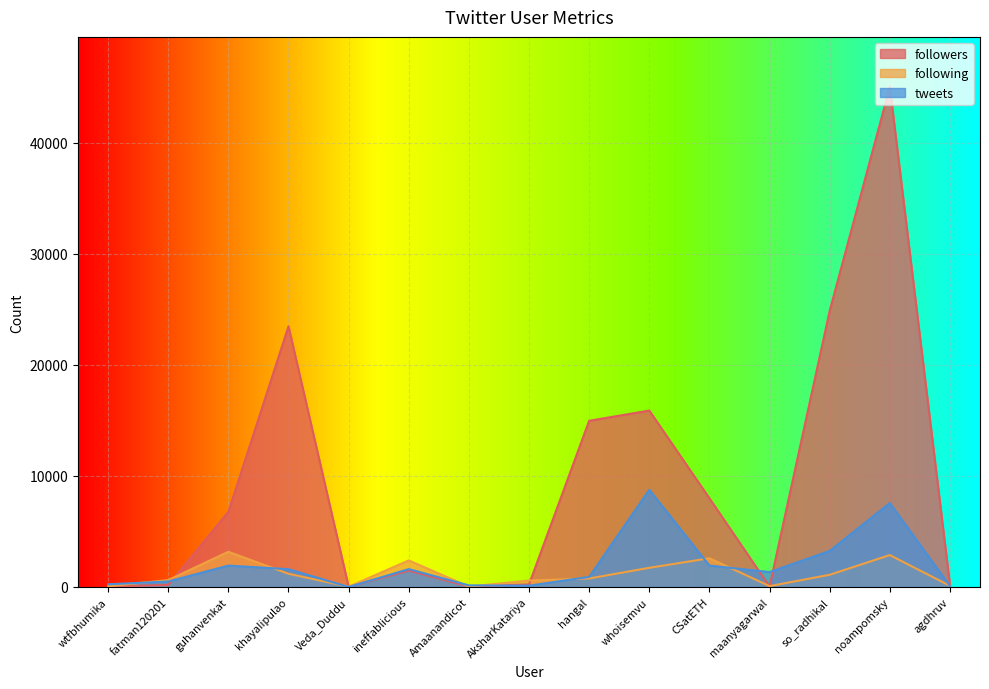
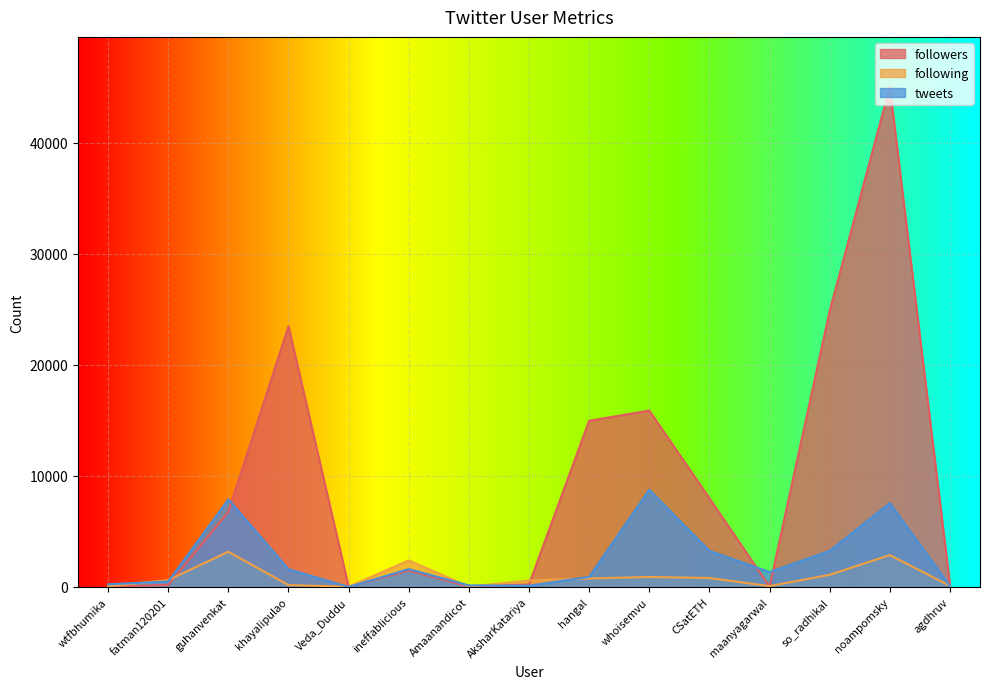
tweets, guhanvenkat: 1900 -> 7900
following, khayaIipulao: 1200 -> 200
following, whoisemvu: 1700 -> 900
following, CSatETH: 2600 -> 800
tweets, CSatETH: 1900 -> 3300
